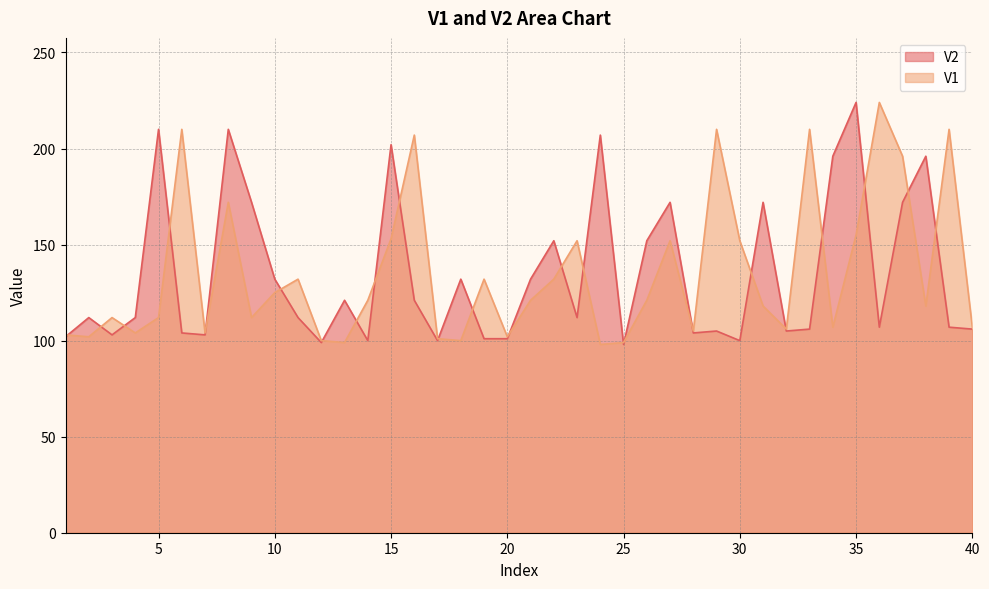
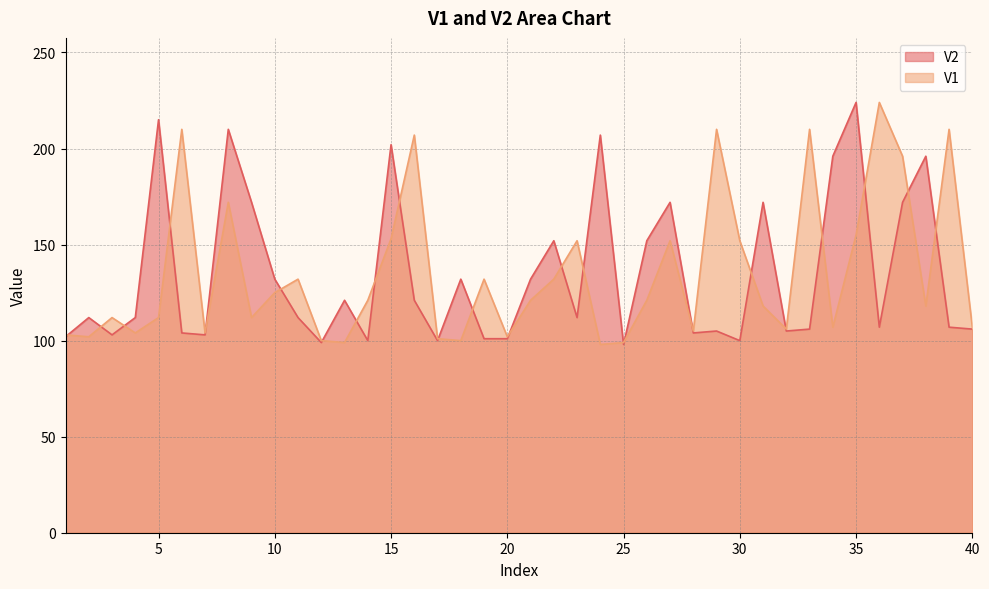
V2, 5: 210 -> 215
